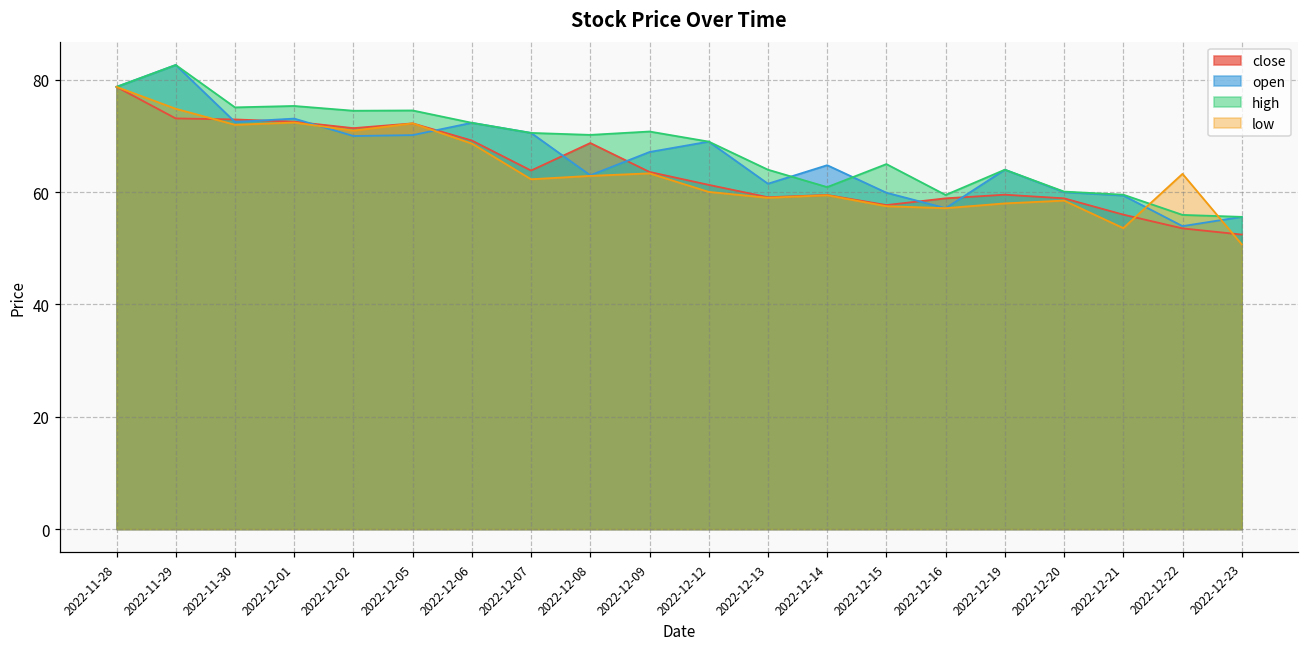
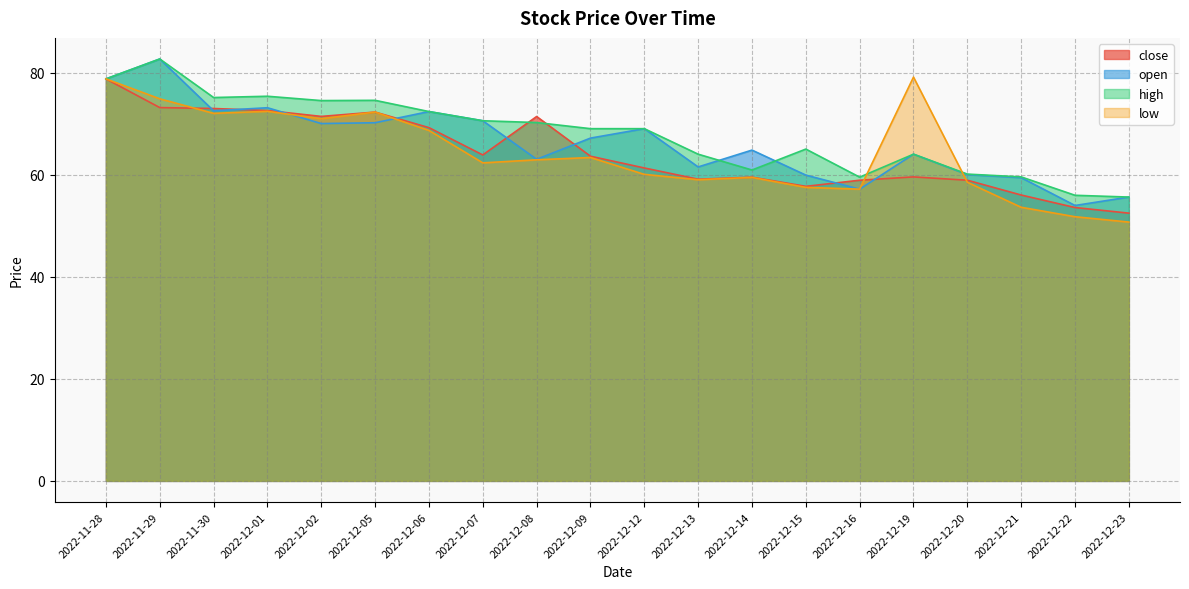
close, 2022-12-08: 69 -> 71
high, 2022-12-09: 71 -> 69
low, 2022-12-19: 58 -> 79
low, 2022-12-22: 63 -> 52
